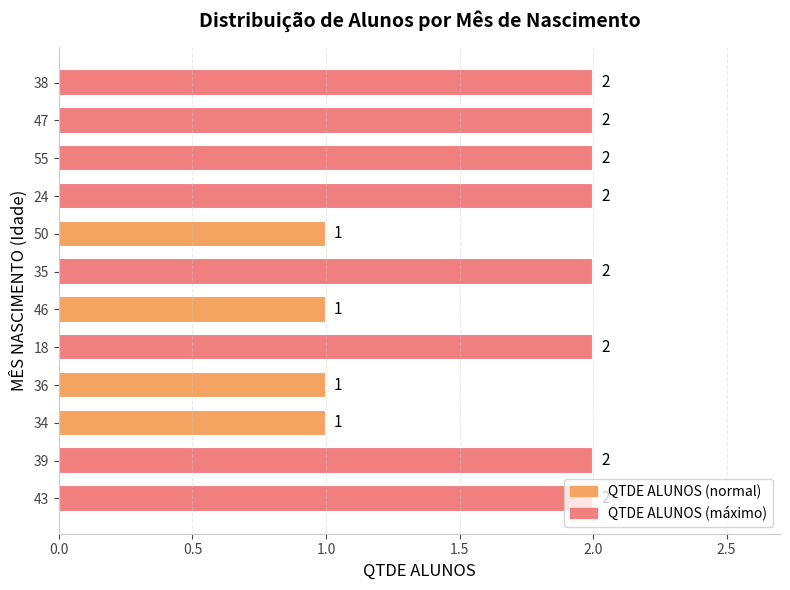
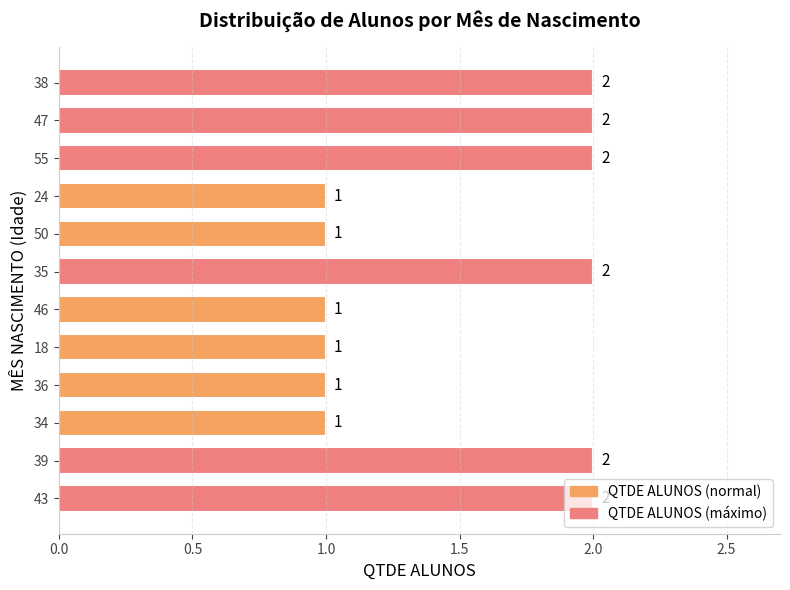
24: 2 -> 1
18: 2 -> 1
